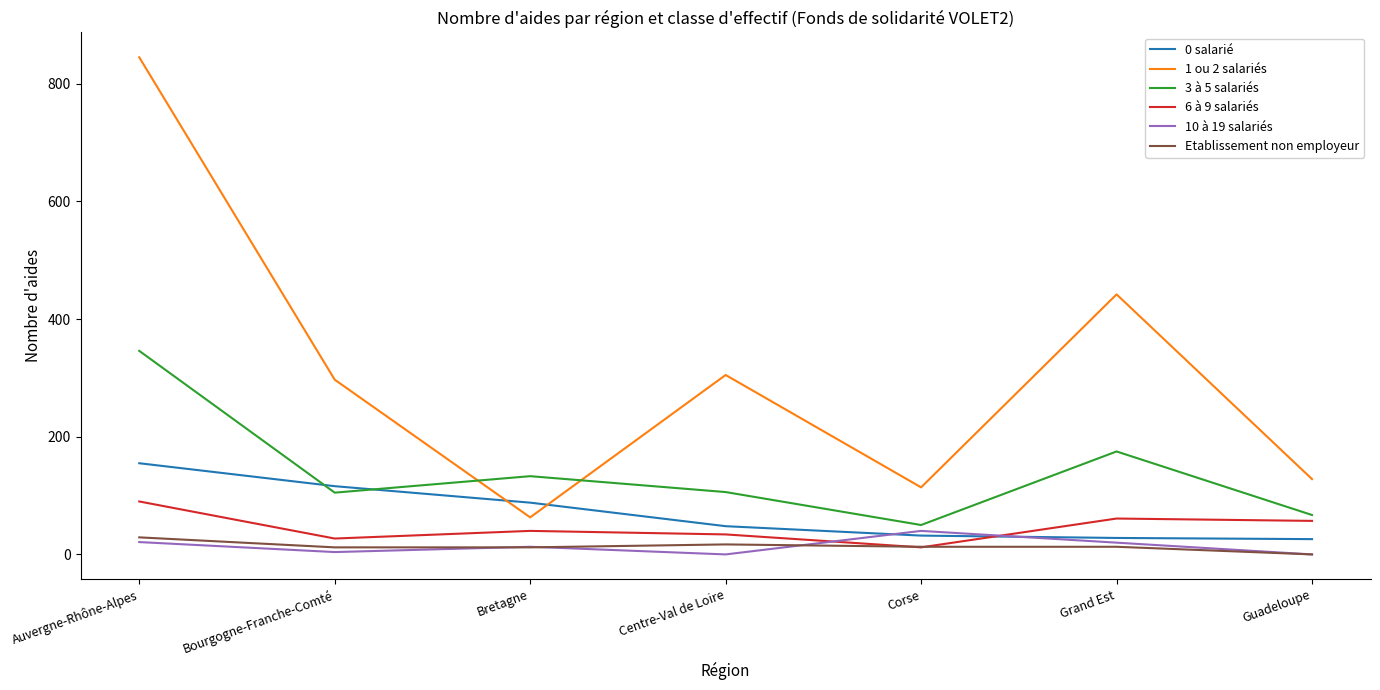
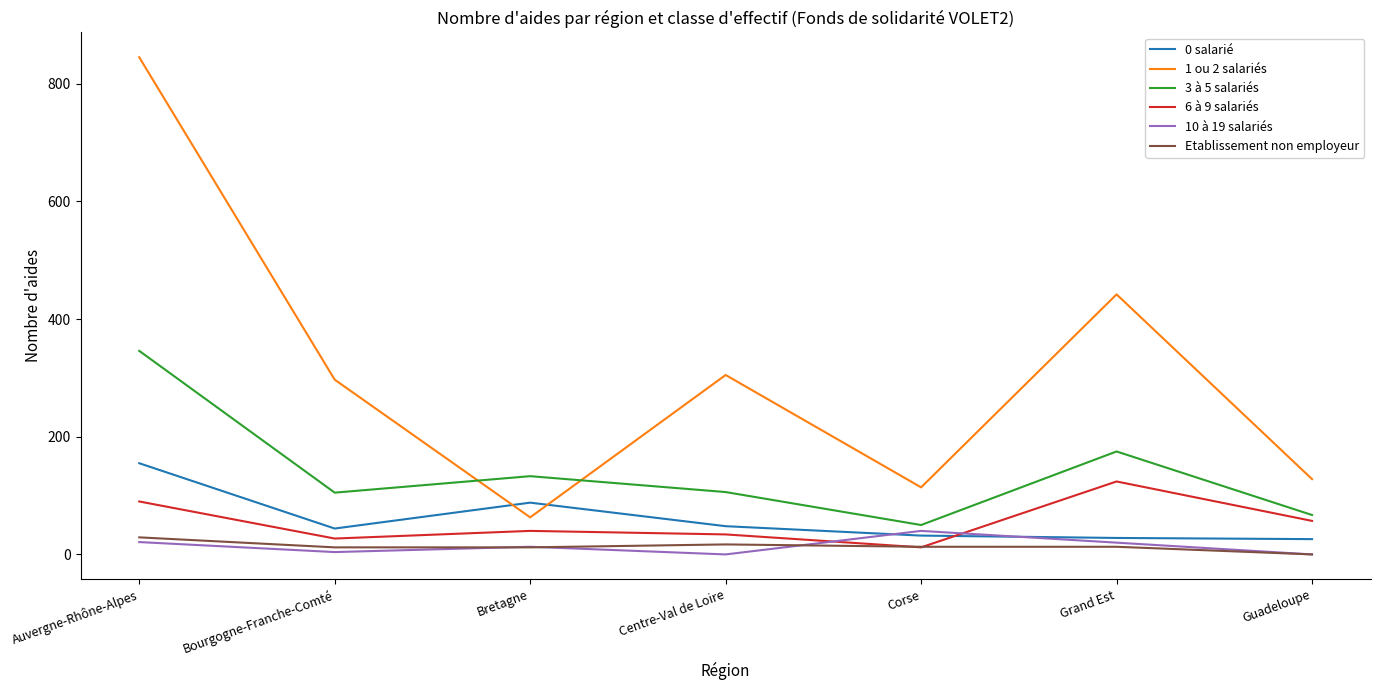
0 salarié, Bourgogne-Franche-Comté: 120 -> 40
6 à 9 salariés, Grand Est: 60 -> 120
